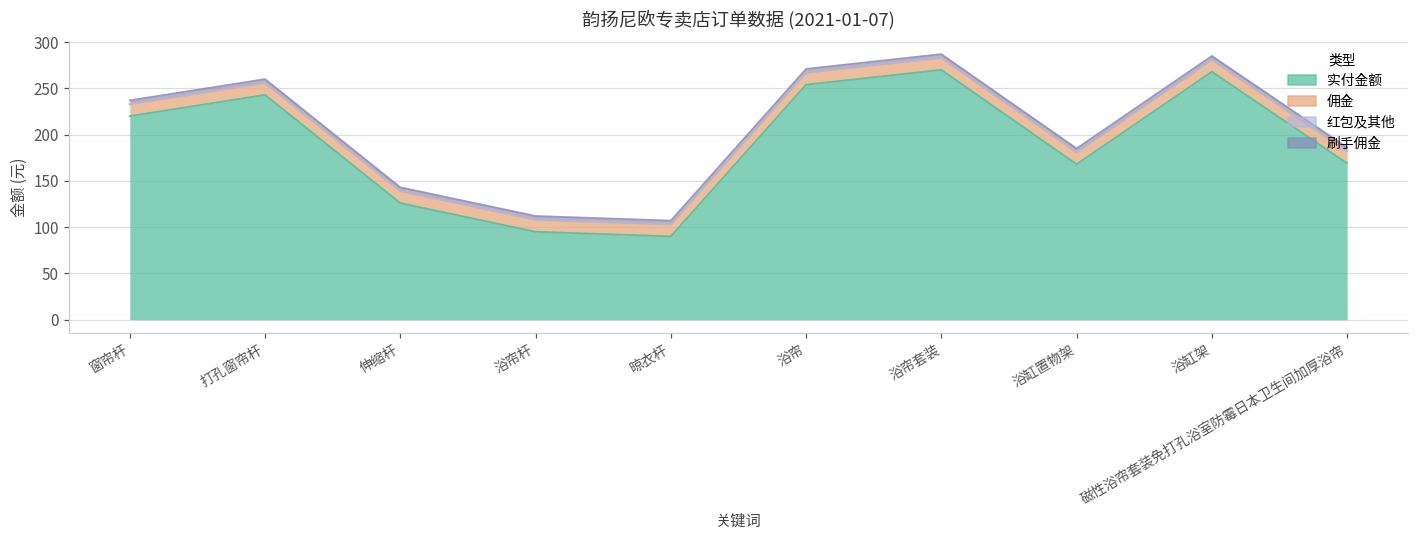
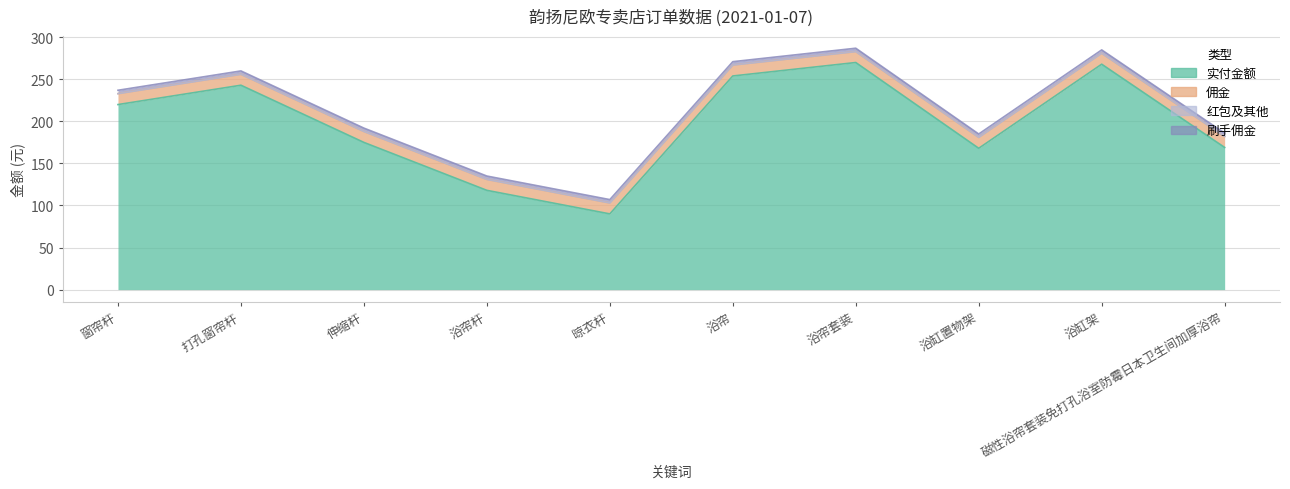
实付金额, 伸缩杆: 130 -> 180
实付金额, 浴帘杆: 100 -> 120
